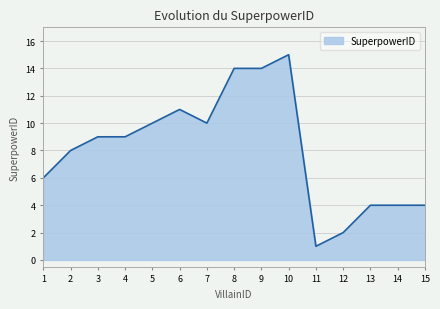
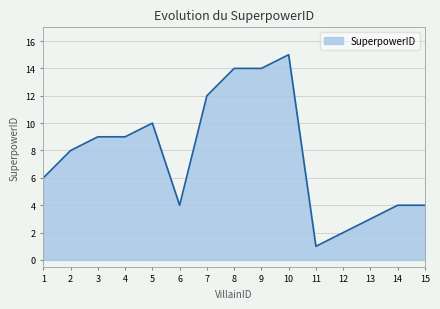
6: 11 -> 4
7: 10 -> 12
13: 4 -> 3
